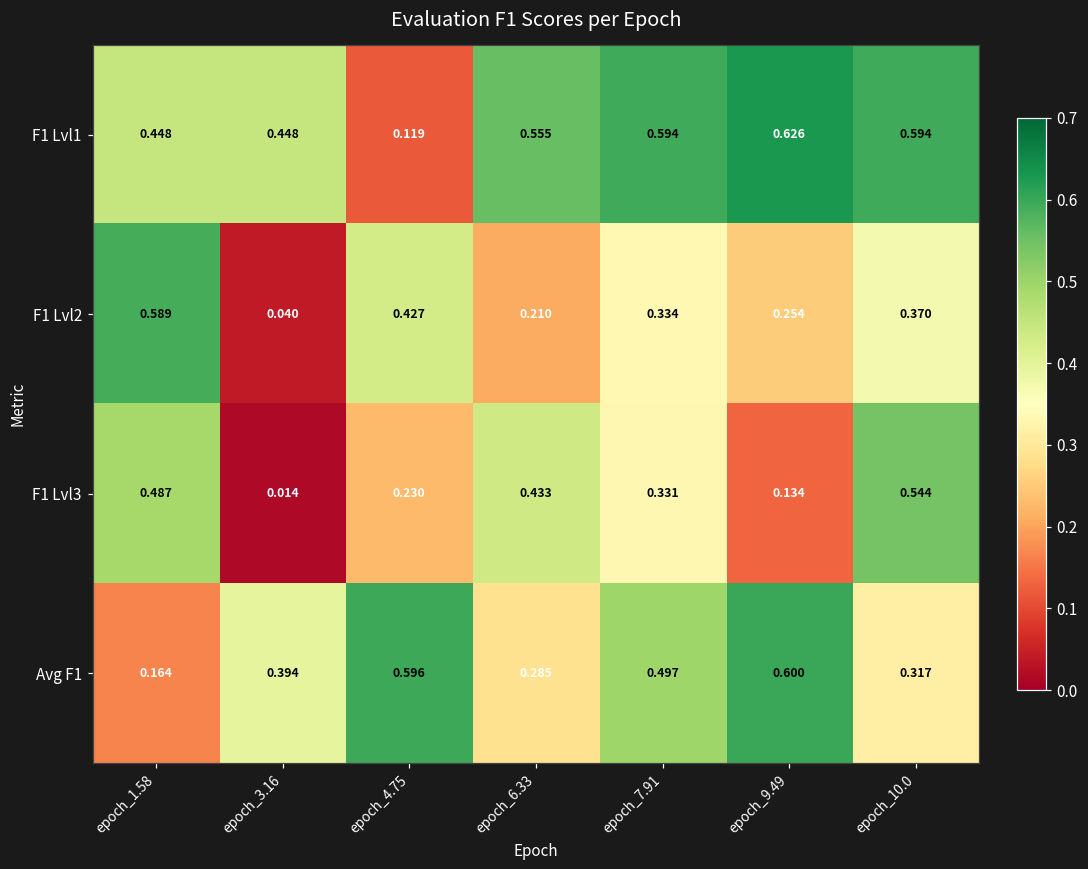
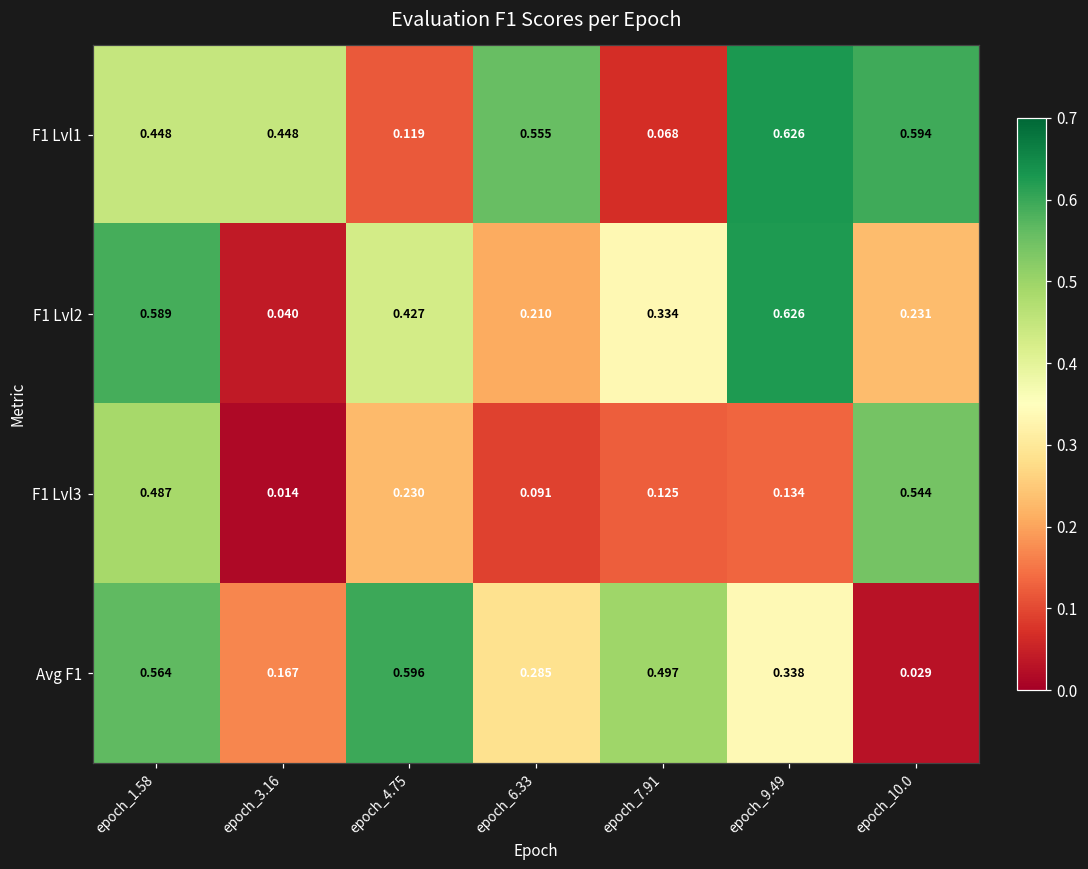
F1 Lvl1, epoch_7.91: 0.594 -> 0.068
F1 Lvl2, epoch_9.49: 0.254 -> 0.626
F1 Lvl2, epoch_10.0: 0.370 -> 0.231
F1 Lvl3, epoch_6.33: 0.433 -> 0.091
F1 Lvl3, epoch_7.91: 0.331 -> 0.125
Avg F1, epoch_1.58: 0.164 -> 0.564
Avg F1, epoch_3.16: 0.394 -> 0.167
Avg F1, epoch_9.49: 0.600 -> 0.338
Avg F1, epoch_10.0: 0.317 -> 0.029
